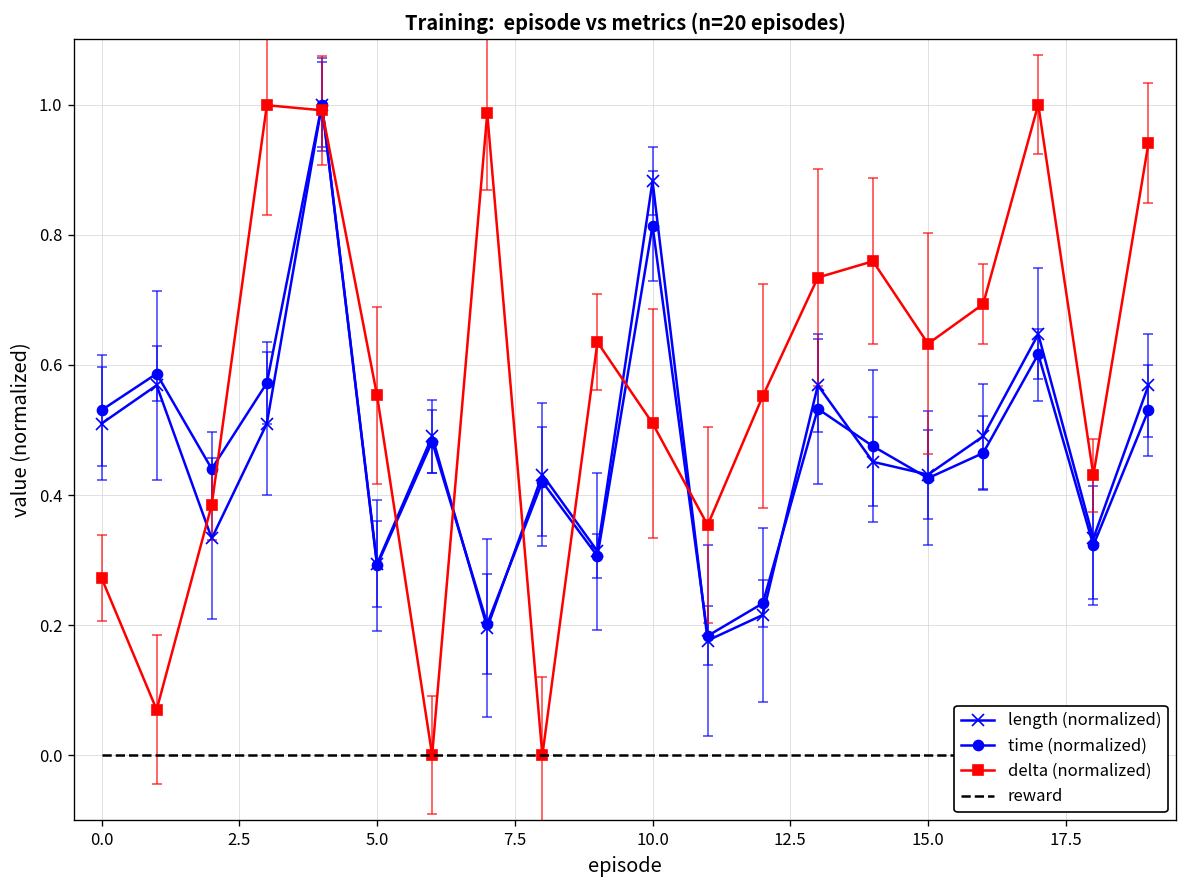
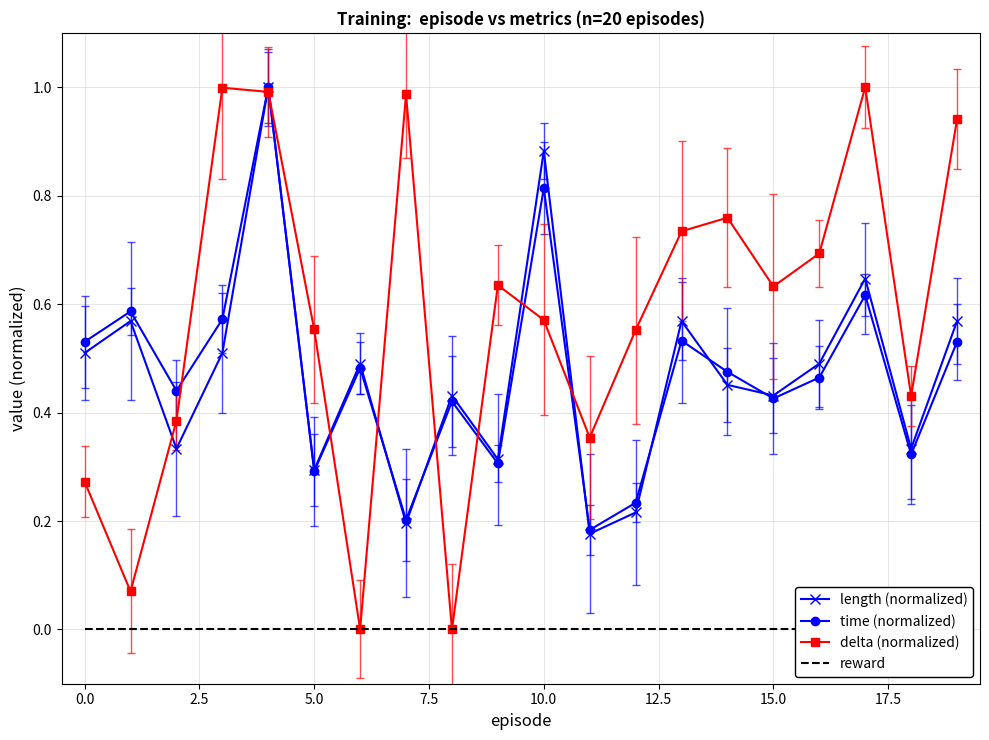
delta (normalized), 10.0: 0.51 -> 0.57
